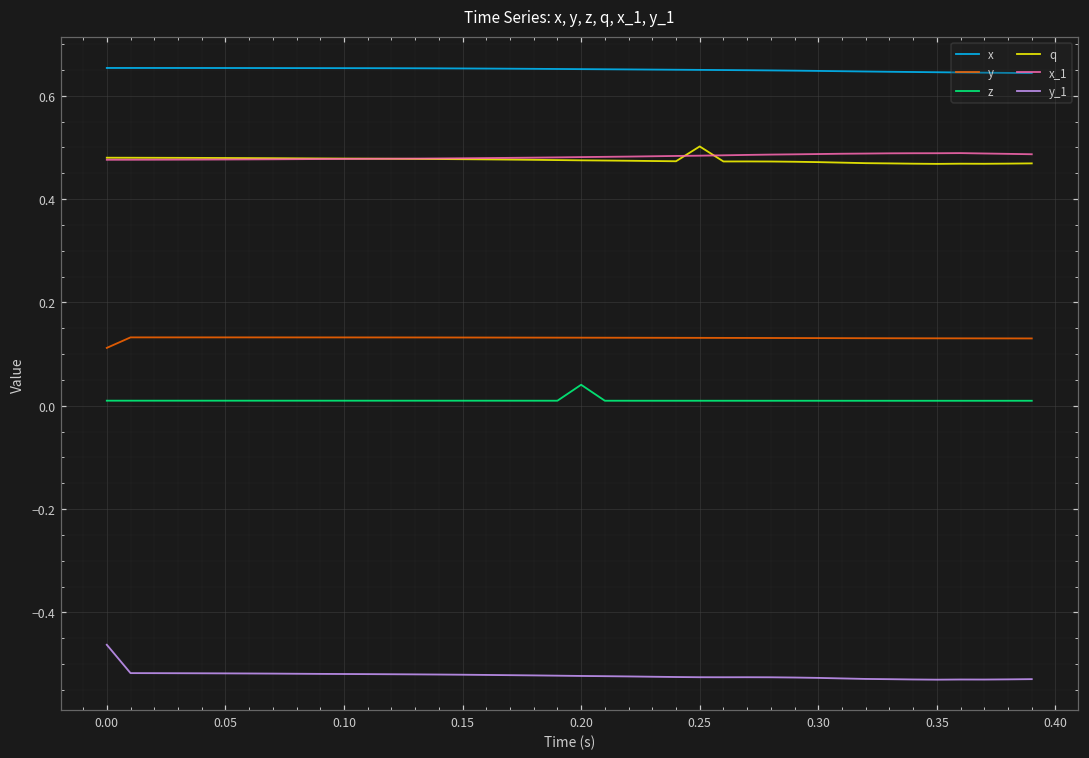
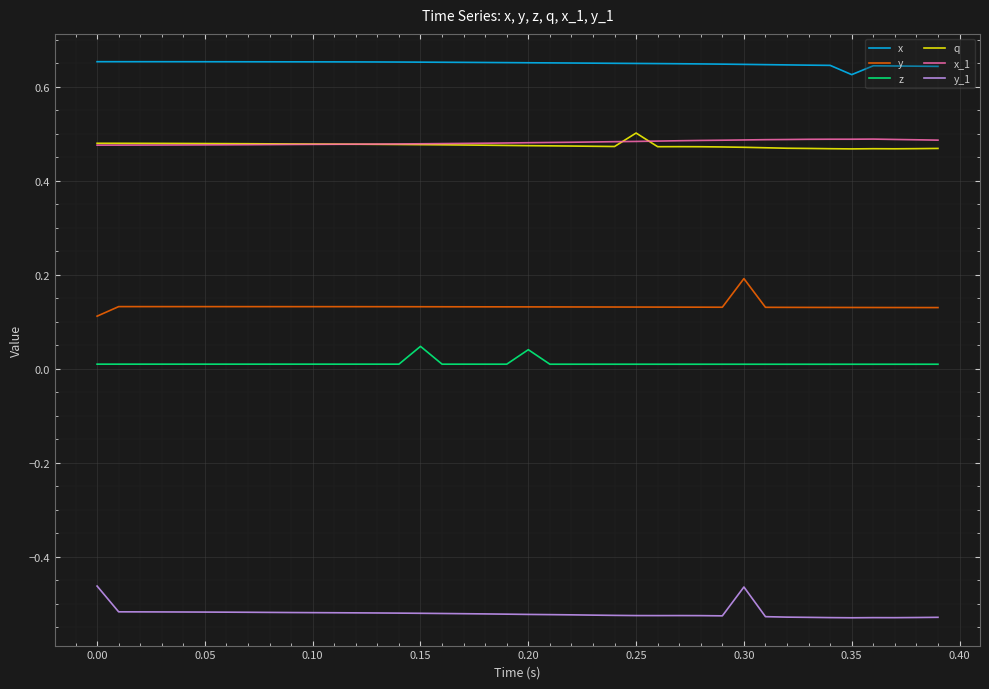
z, 0.15: 0.01 -> 0.05
y, 0.30: 0.13 -> 0.19
y_1, 0.30: -0.53 -> -0.46
x, 0.35: 0.65 -> 0.63
